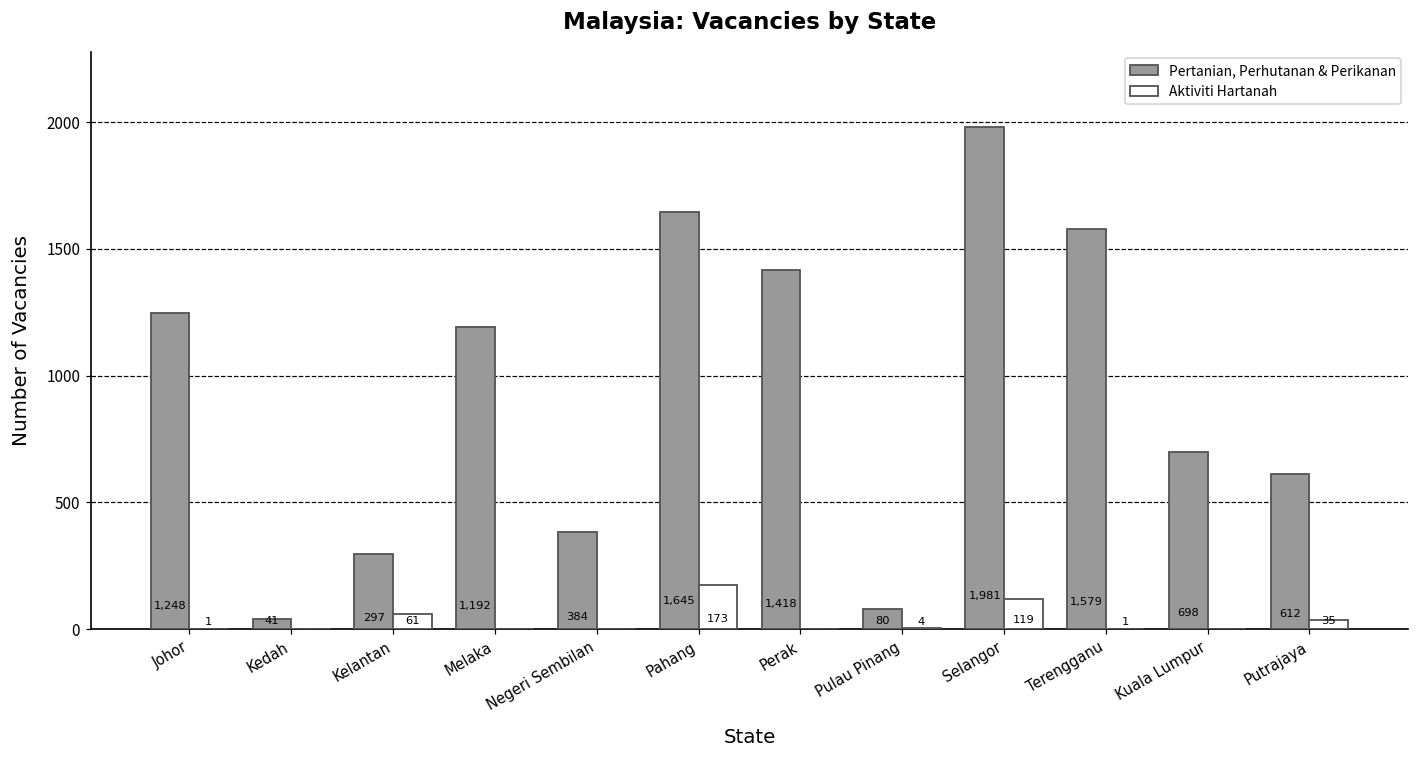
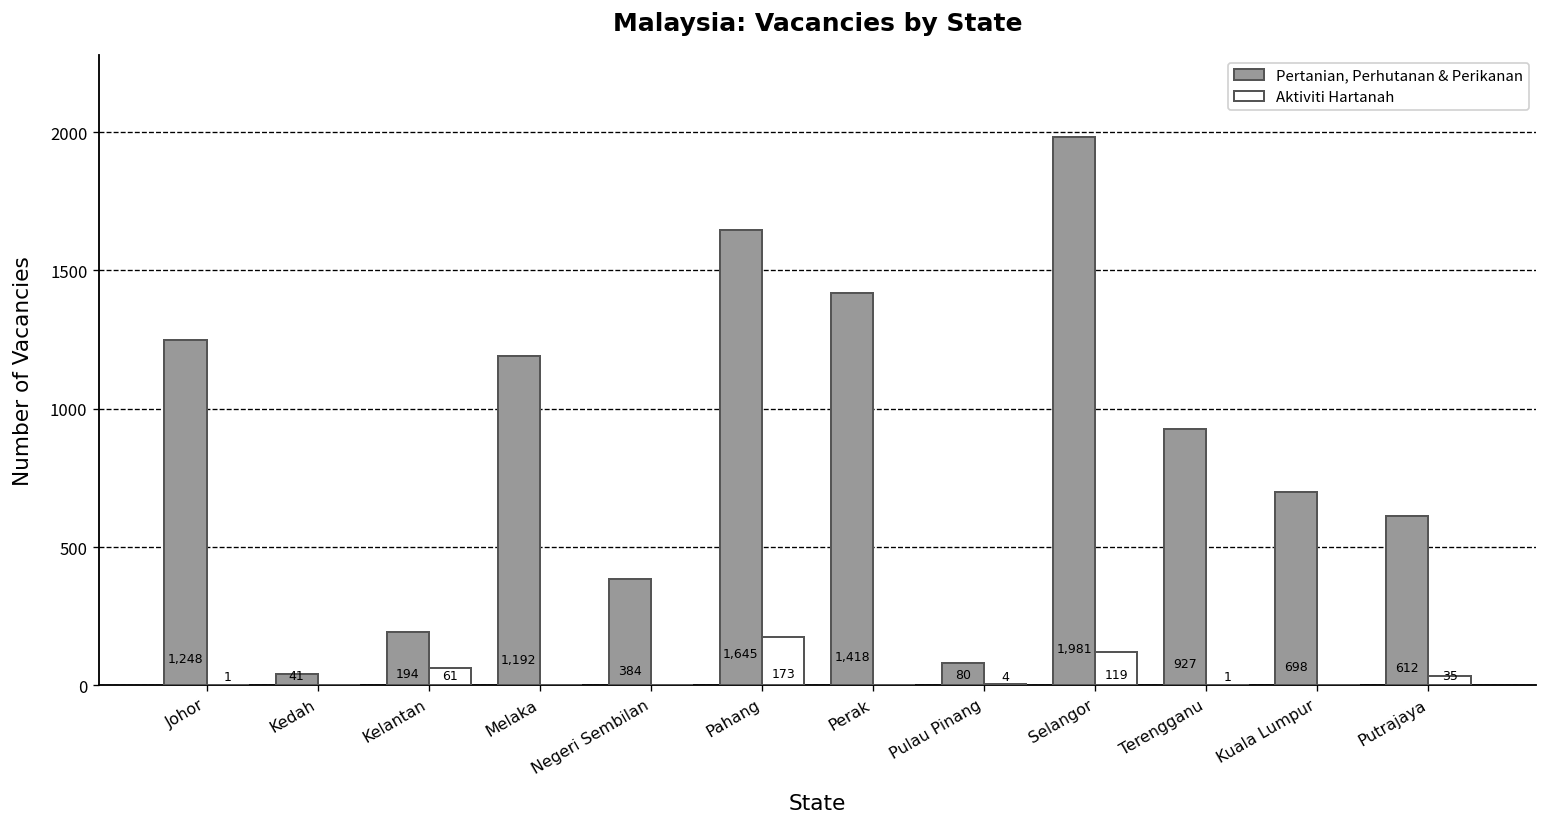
Pertanian, Perhutanan & Perikanan, Kelantan: 297 -> 194
Pertanian, Perhutanan & Perikanan, Terengganu: 1,579 -> 927
